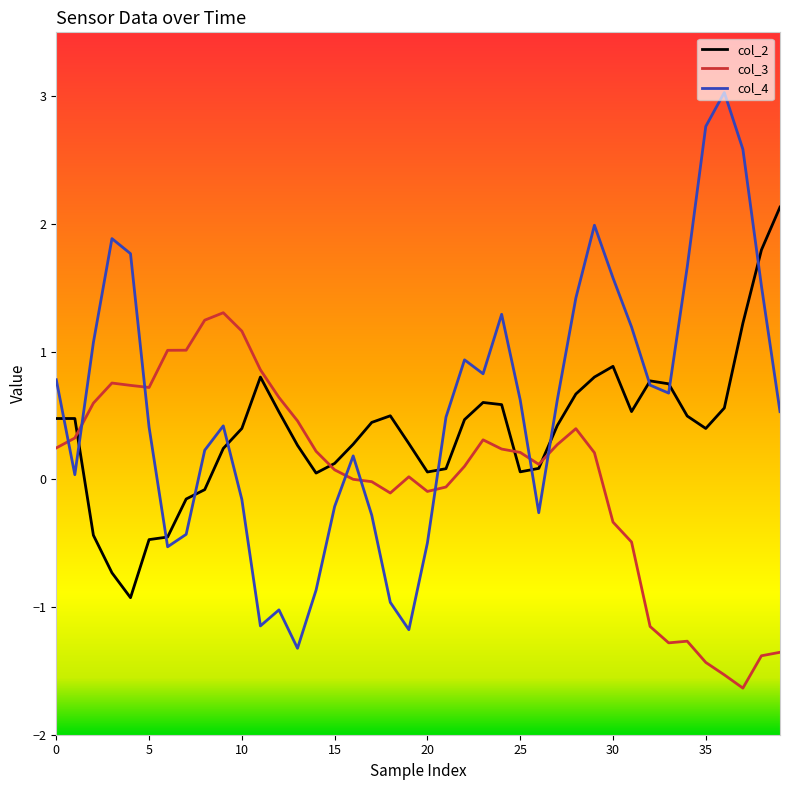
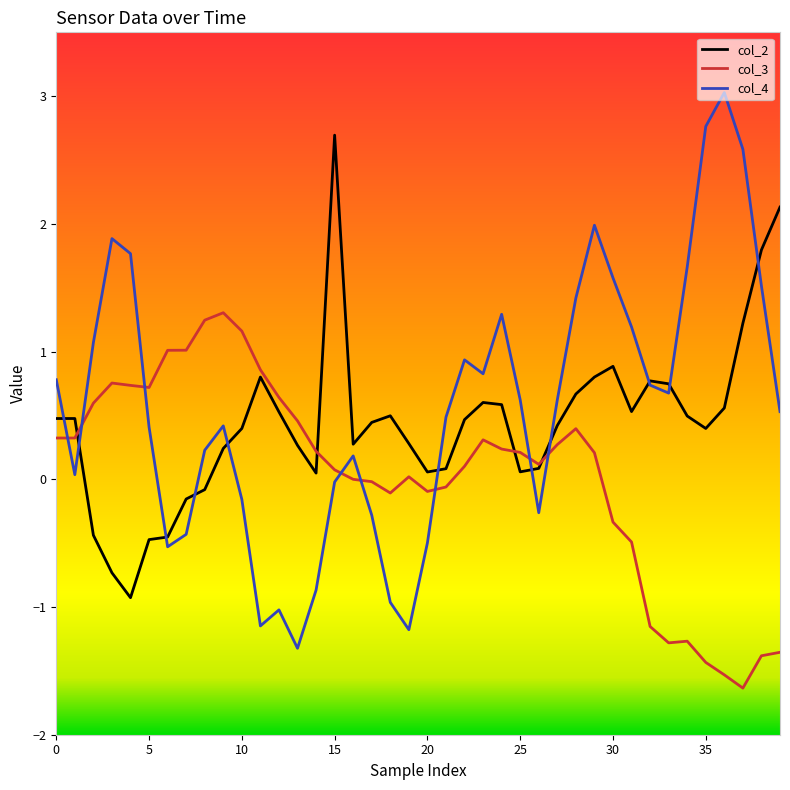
col_3, 0: 0.25 -> 0.32
col_2, 15: 0.12 -> 2.69
col_4, 15: -0.21 -> -0.02
